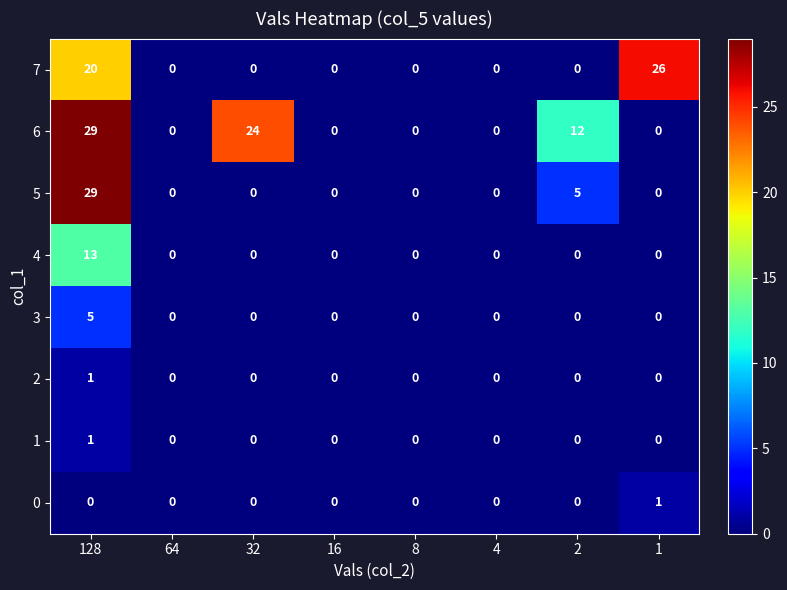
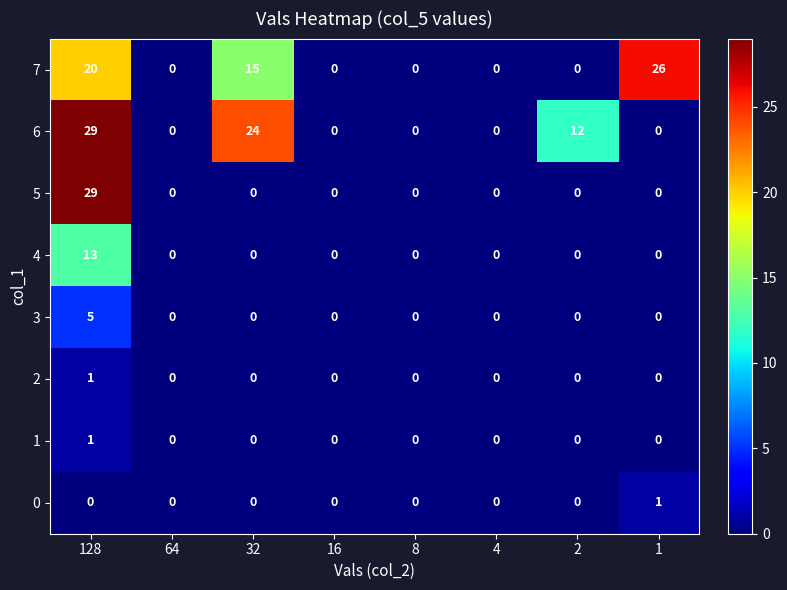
7, 32: 0 -> 15
5, 2: 5 -> 0
